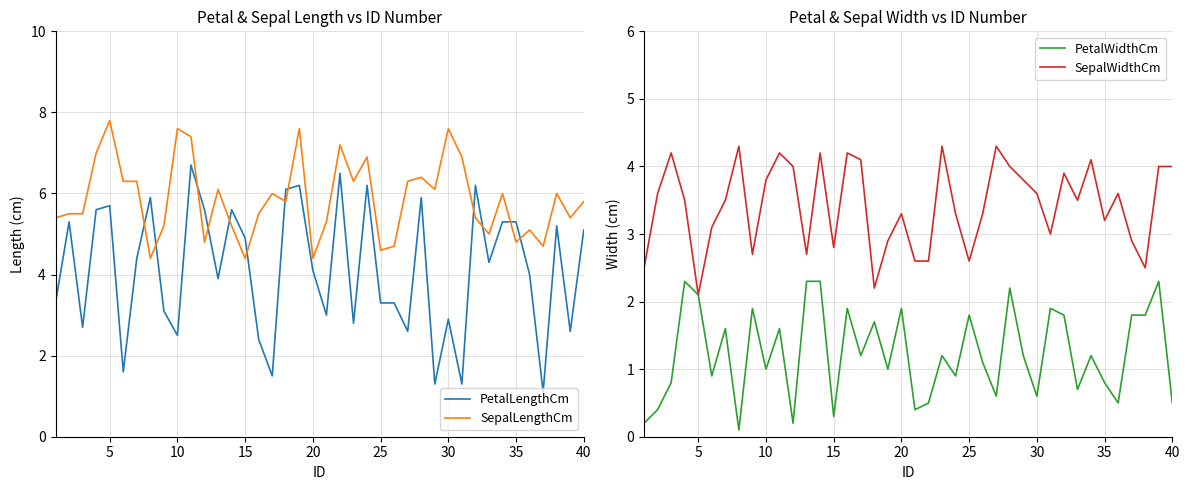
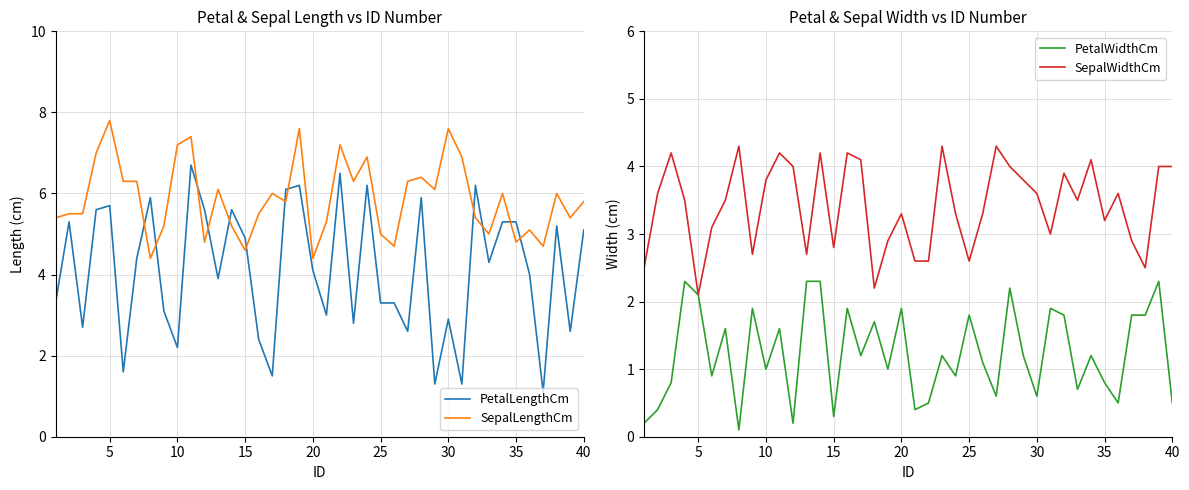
Petal & Sepal Length vs ID Number, PetalLengthCm, 10: 2.5 -> 2.2
Petal & Sepal Length vs ID Number, SepalLengthCm, 10: 7.6 -> 7.2
Petal & Sepal Length vs ID Number, SepalLengthCm, 15: 4.4 -> 4.6
Petal & Sepal Length vs ID Number, SepalLengthCm, 25: 4.6 -> 5.0
